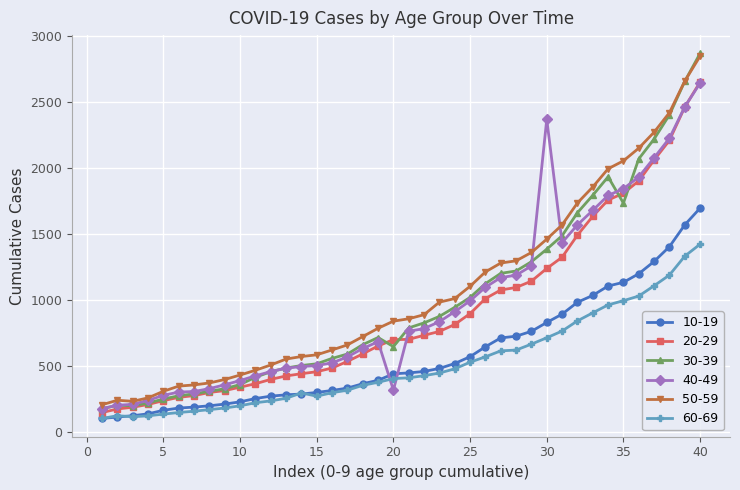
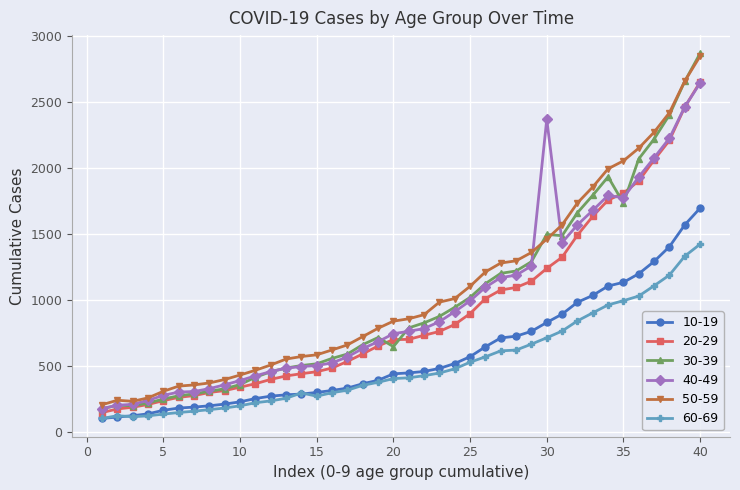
40-49, 20: 320 -> 750
30-39, 30: 1390 -> 1500
40-49, 35: 1850 -> 1780
